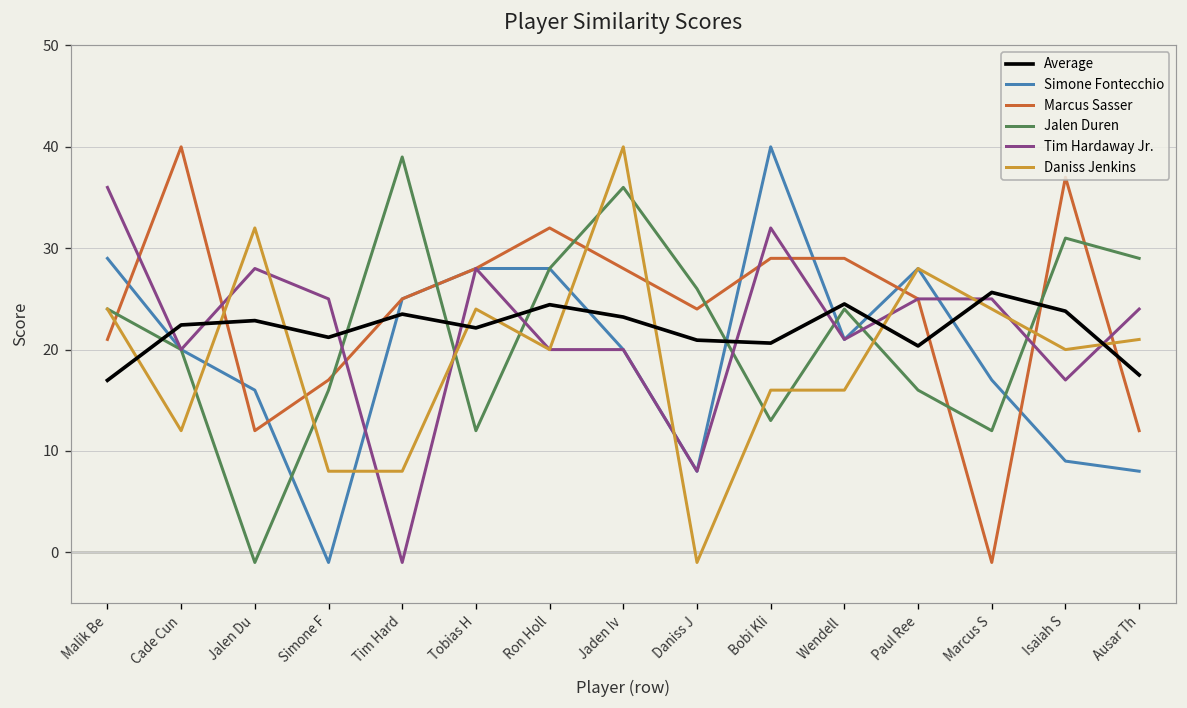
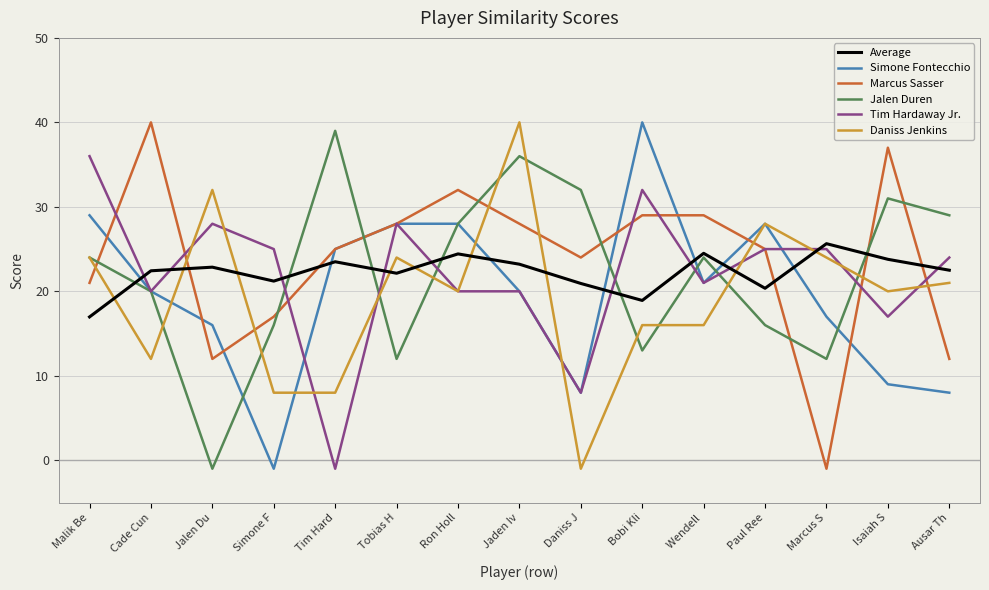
Jalen Duren, Daniss J: 26 -> 32
Average, Bobi Kli: 21 -> 19
Average, Ausar Th: 18 -> 23
